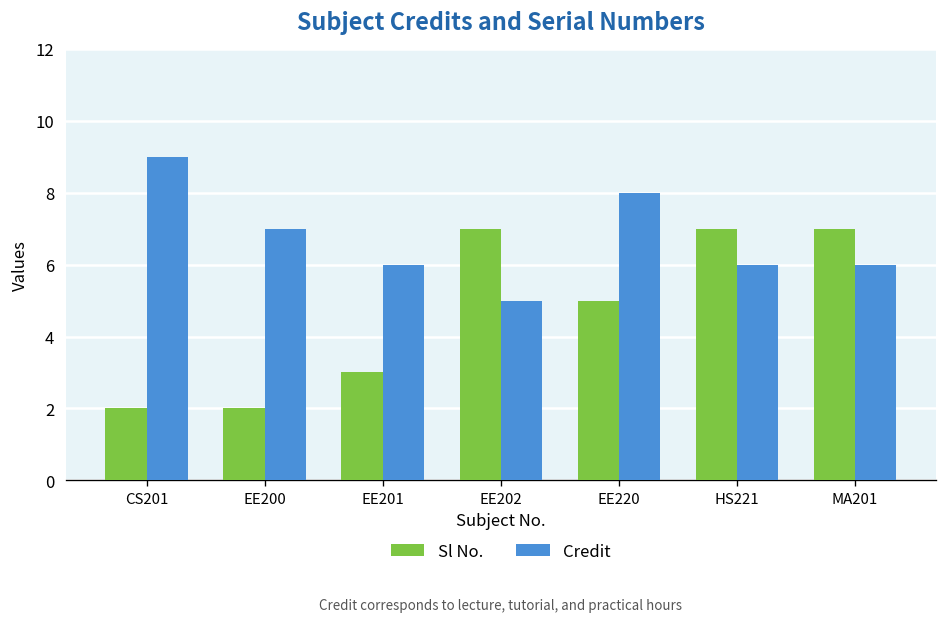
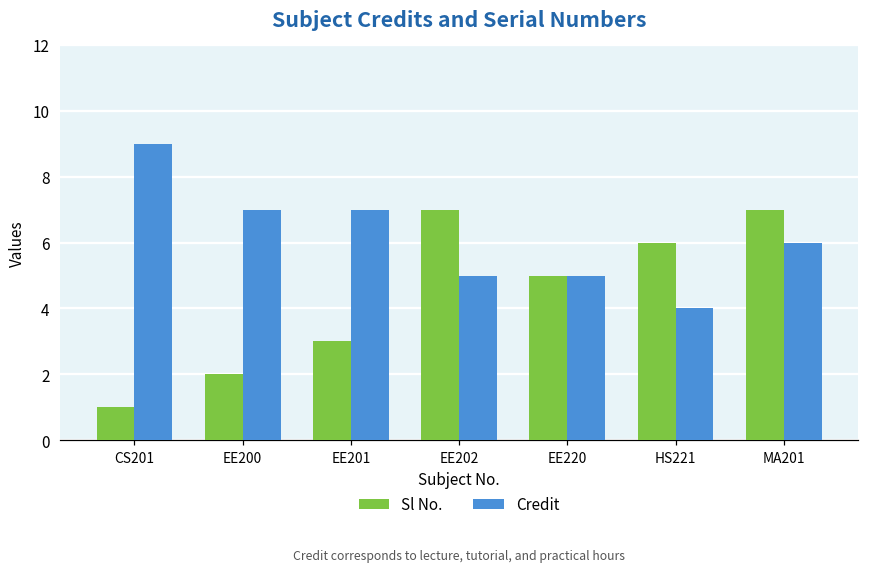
Sl No., CS201: 2 -> 1
Credit, EE201: 6 -> 7
Credit, EE220: 8 -> 5
Sl No., HS221: 7 -> 6
Credit, HS221: 6 -> 4
